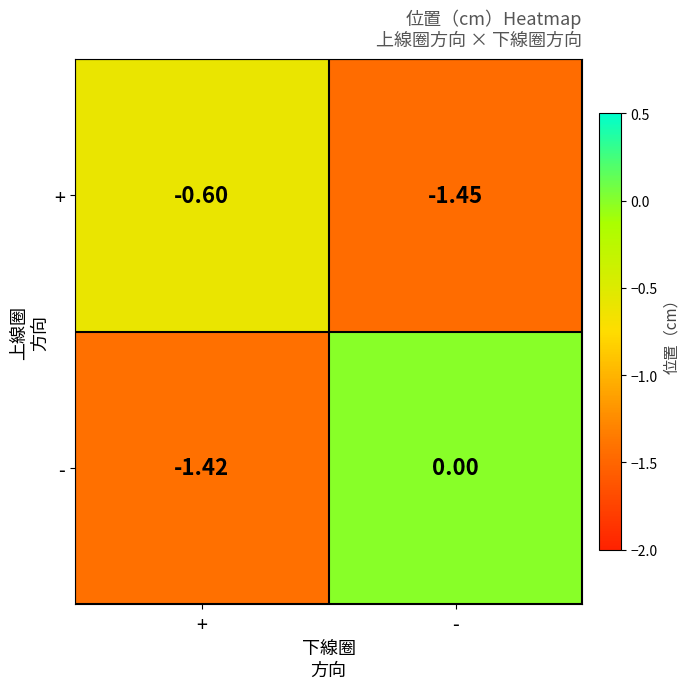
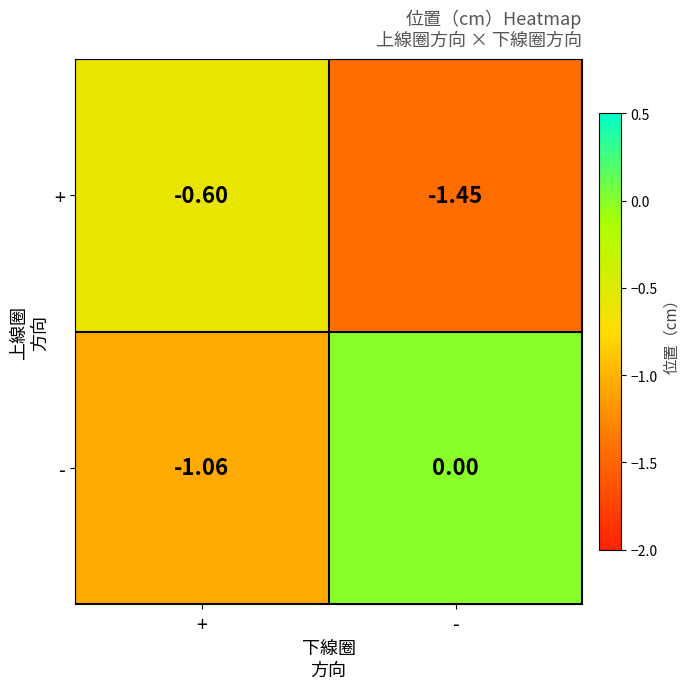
-, +: -1.42 -> -1.06
